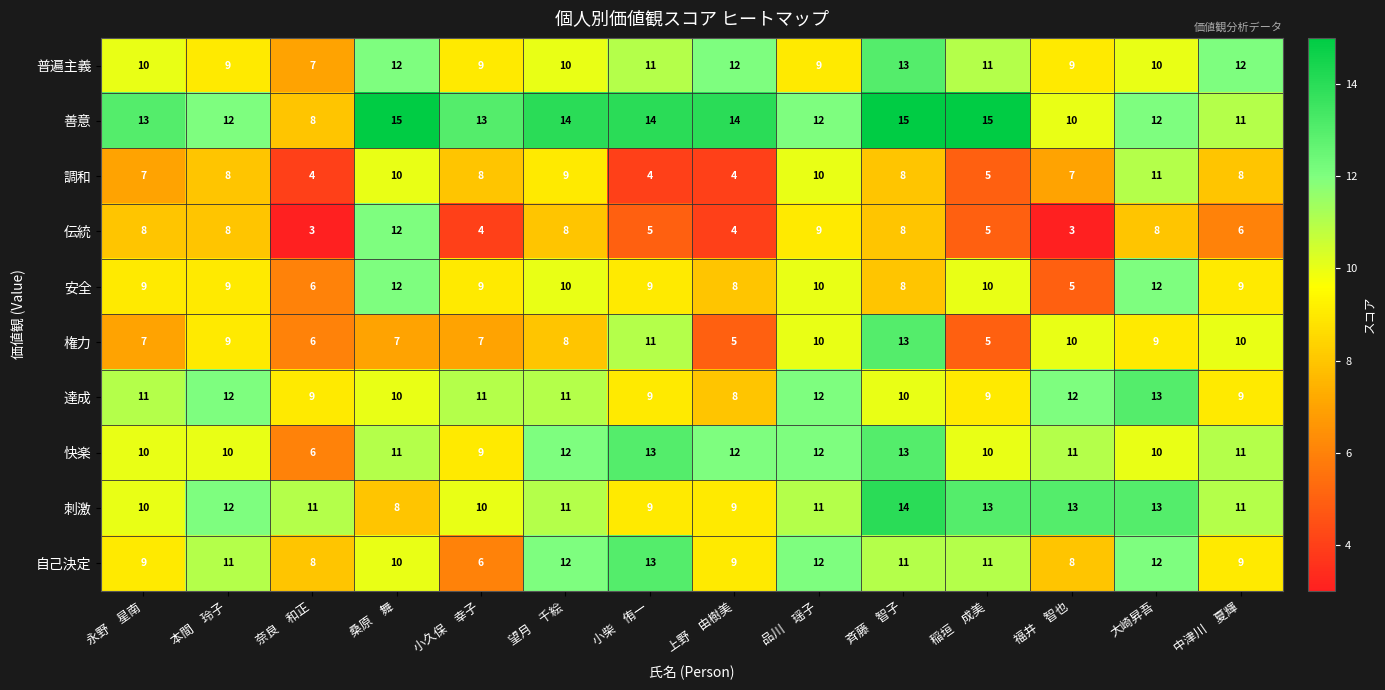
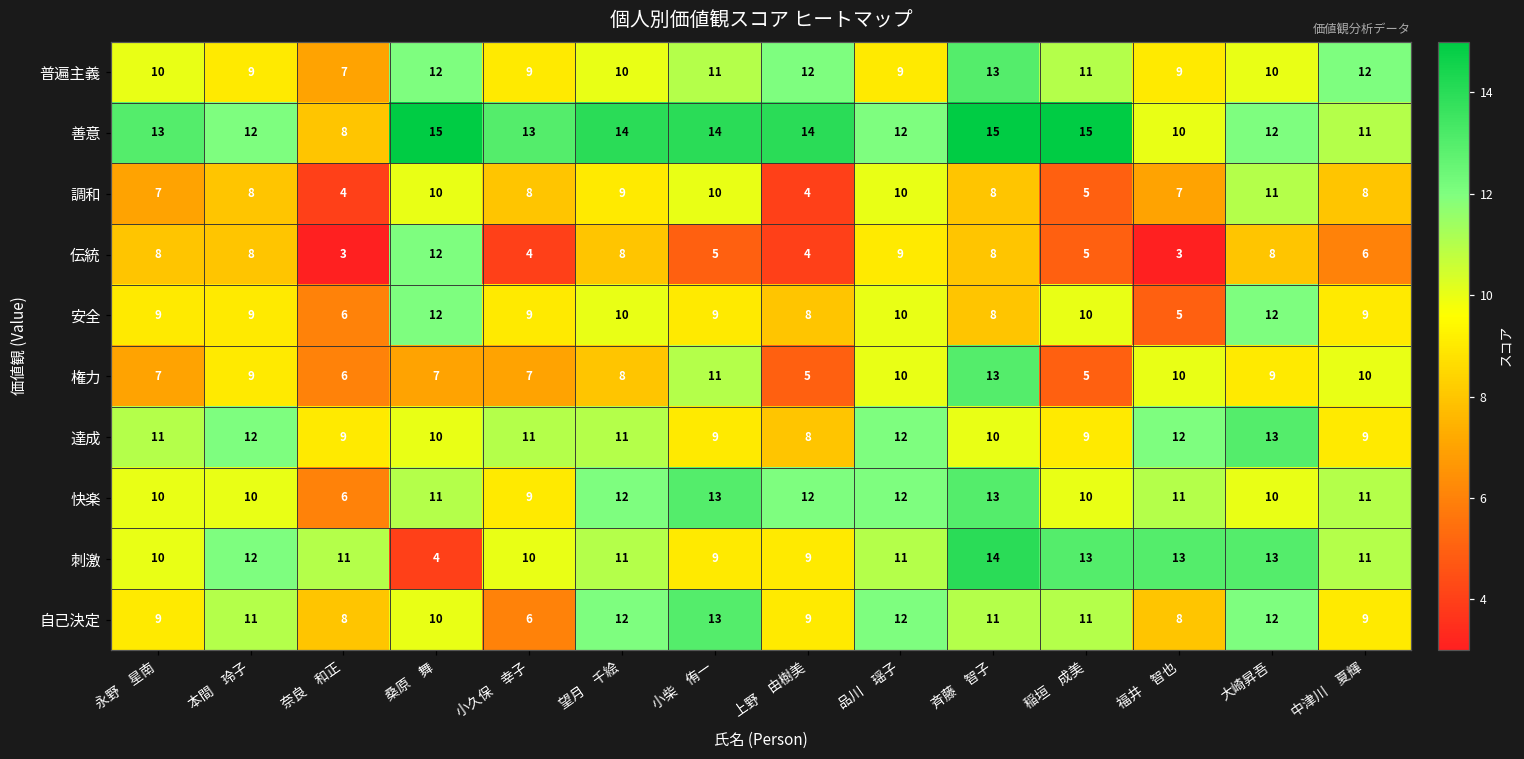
調和, 小柴 侑一: 4 -> 10
刺激, 桑原 舞: 8 -> 4
